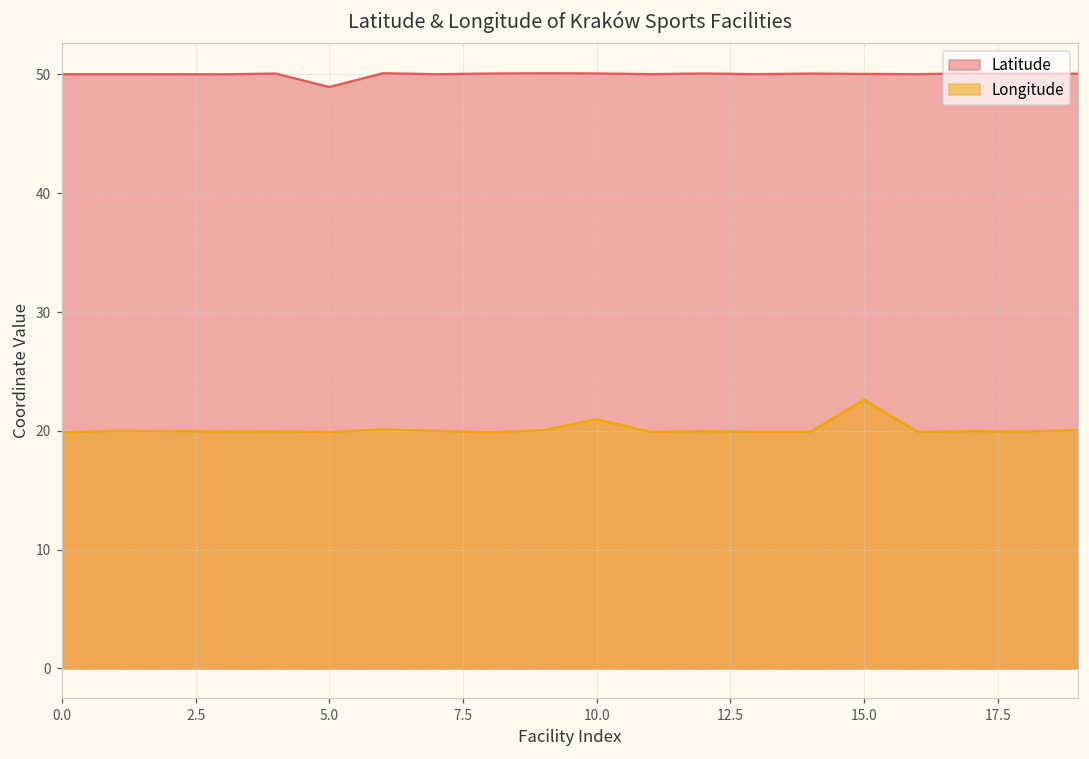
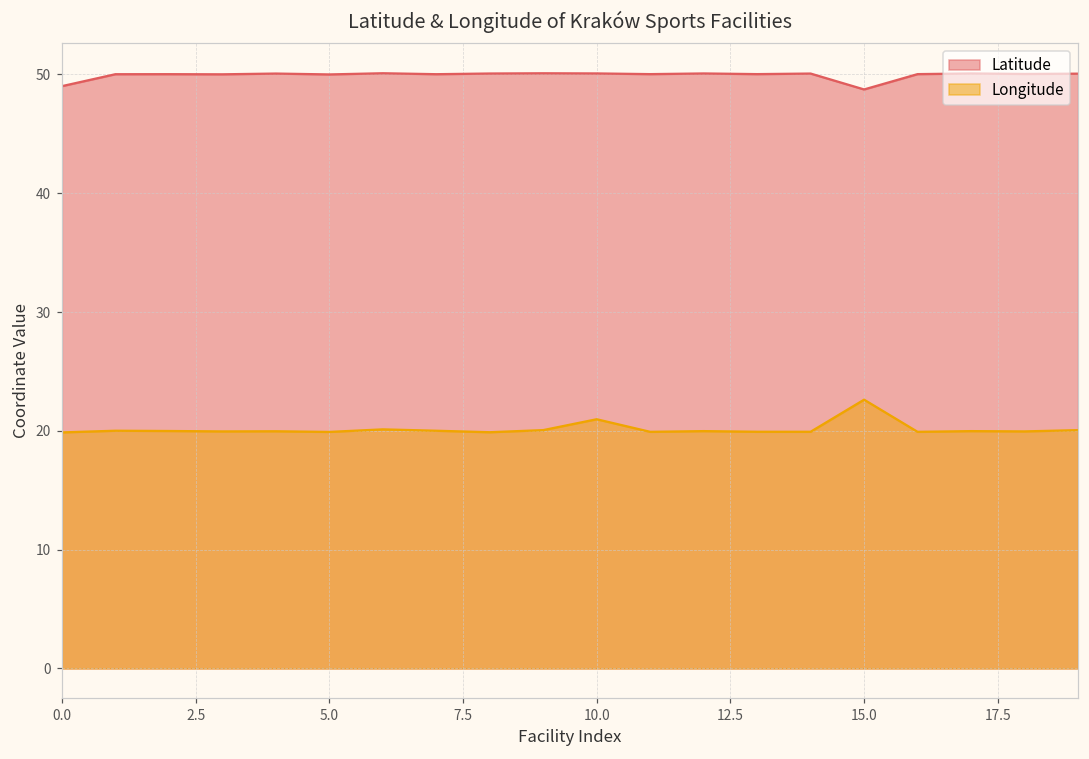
Latitude, 0.0: 50.0 -> 49.0
Latitude, 5.0: 48.9 -> 50.0
Latitude, 15.0: 50.0 -> 48.7
